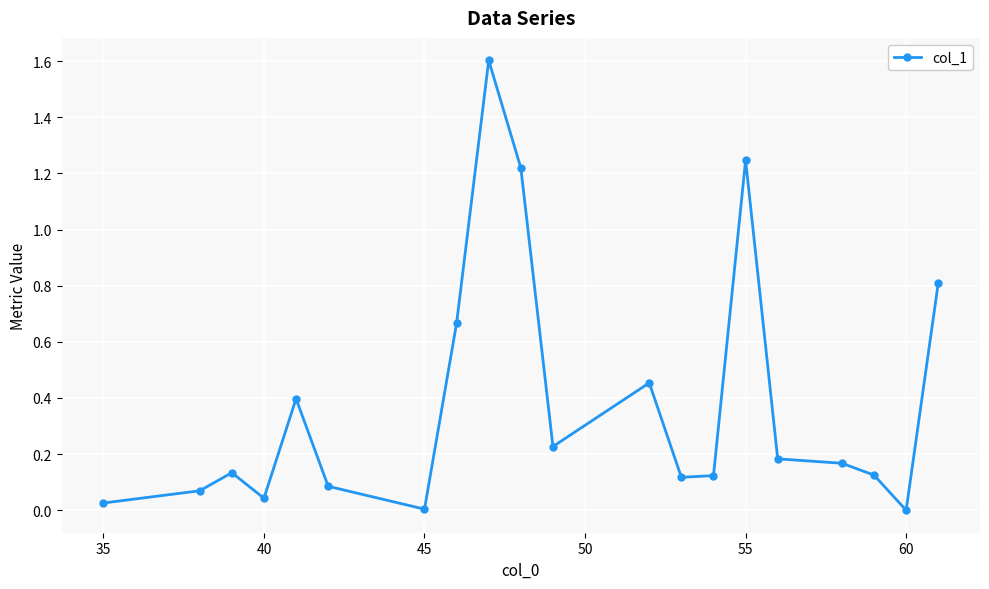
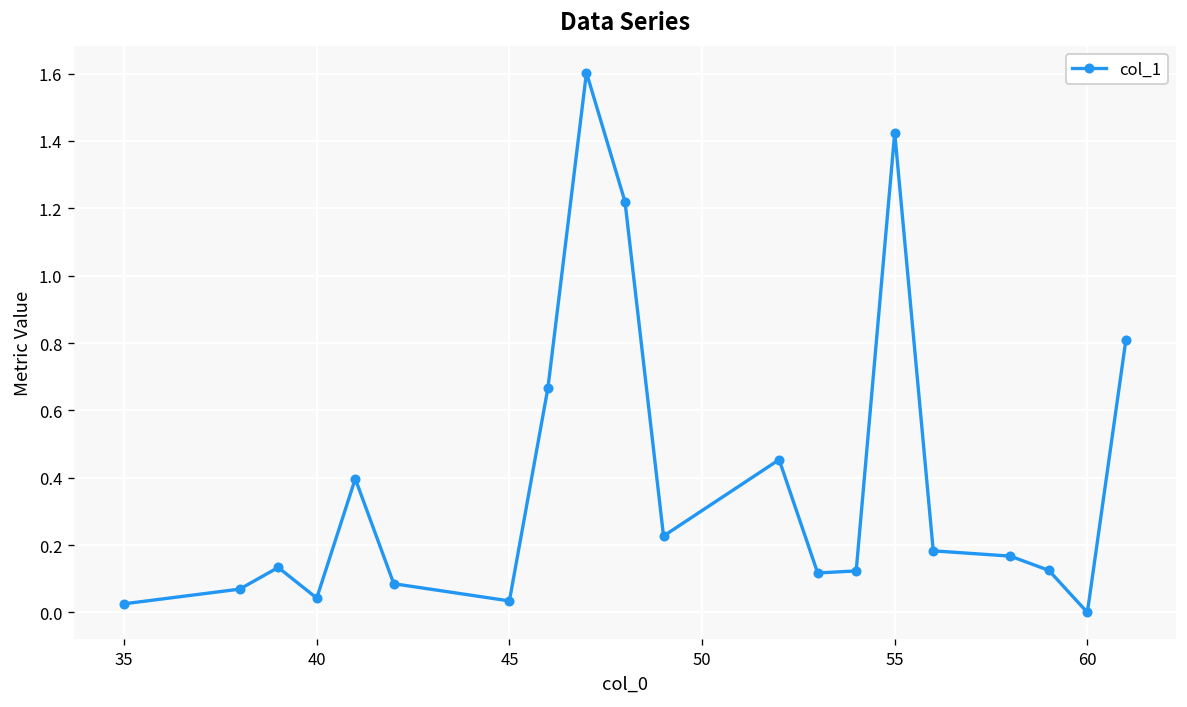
45: 0.00 -> 0.03
55: 1.25 -> 1.42
